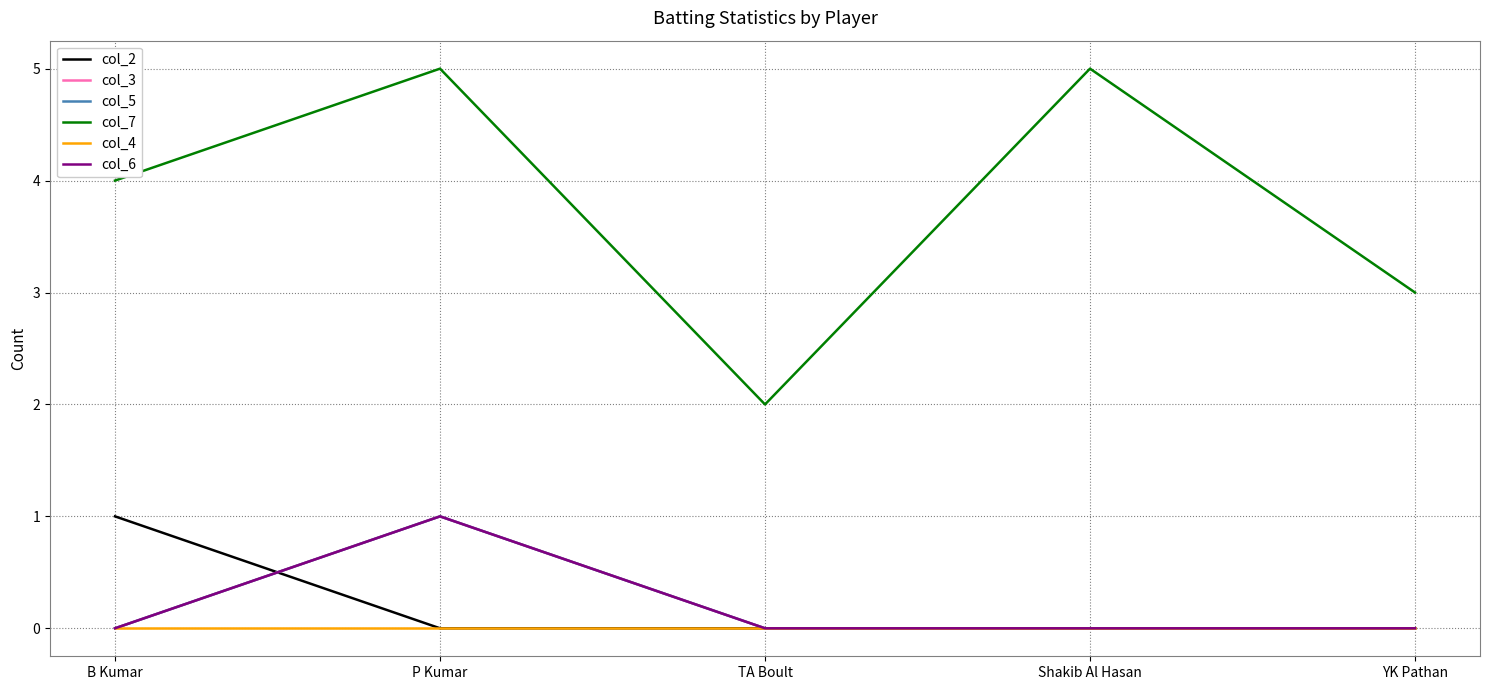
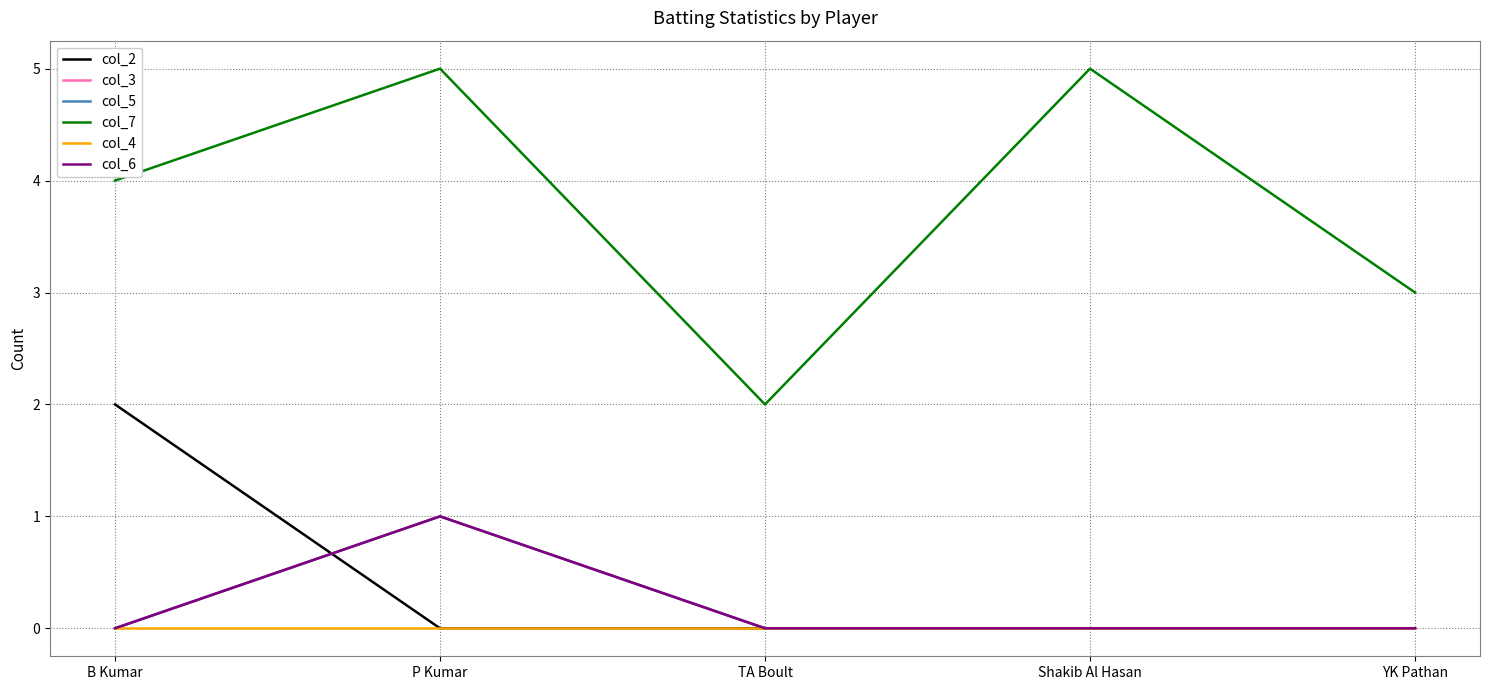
col_2, B Kumar: 1 -> 2
